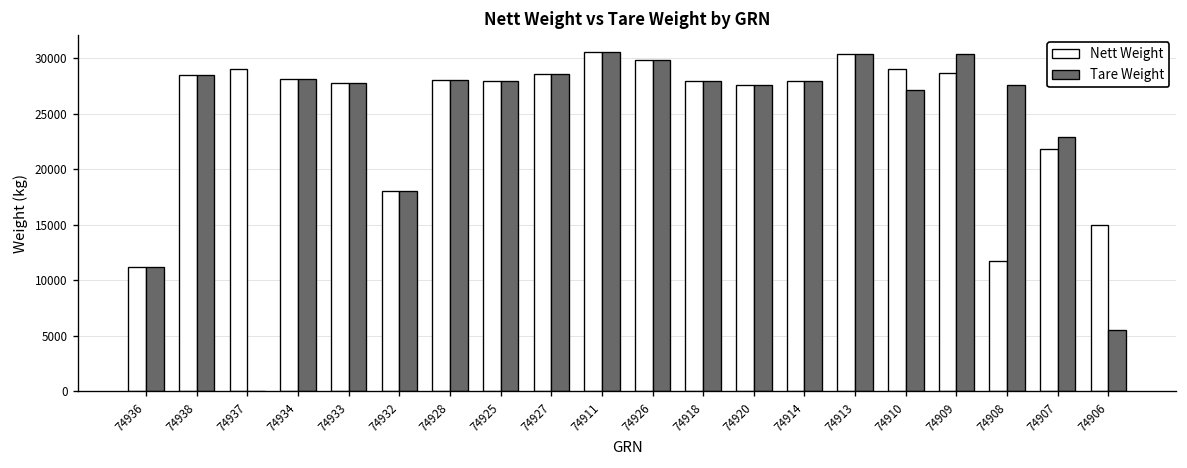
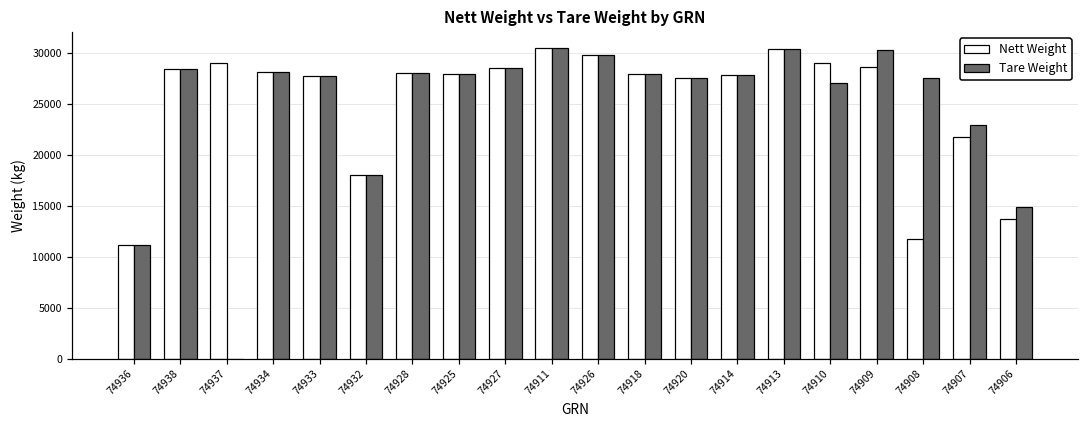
Nett Weight, 74906: 15000 -> 14000
Tare Weight, 74906: 6000 -> 15000
